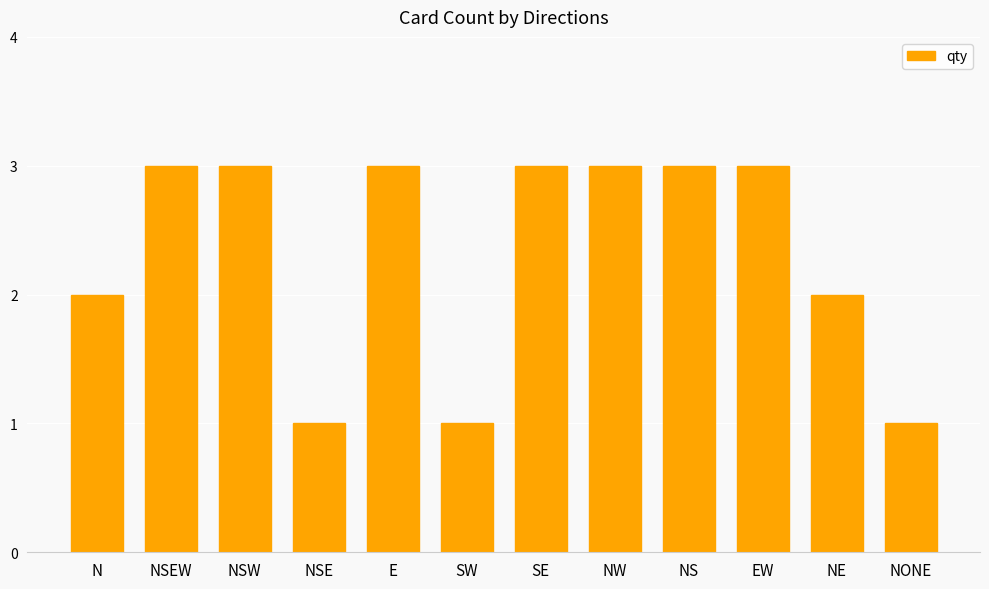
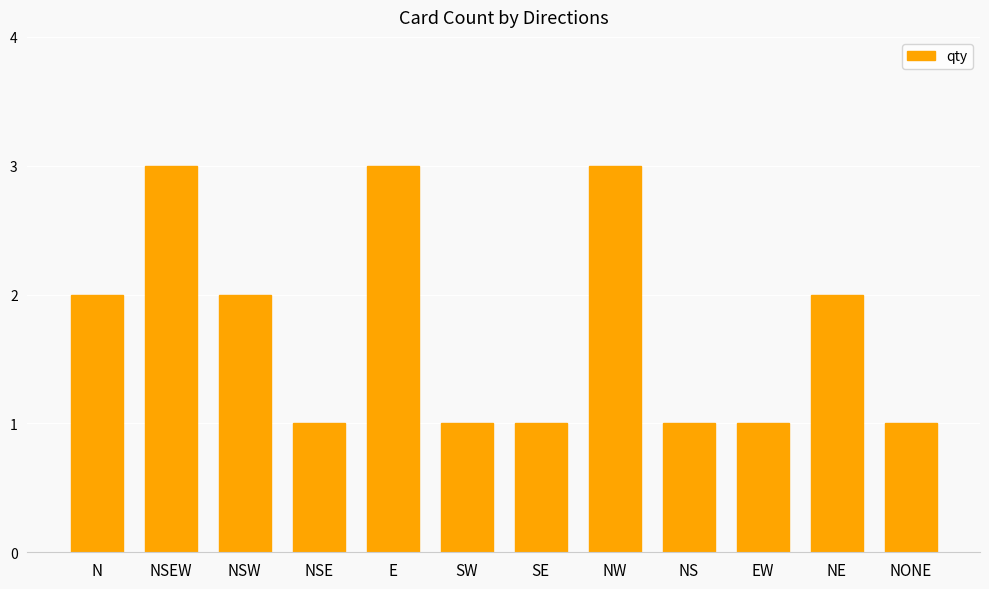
NSW: 3 -> 2
SE: 3 -> 1
NS: 3 -> 1
EW: 3 -> 1
